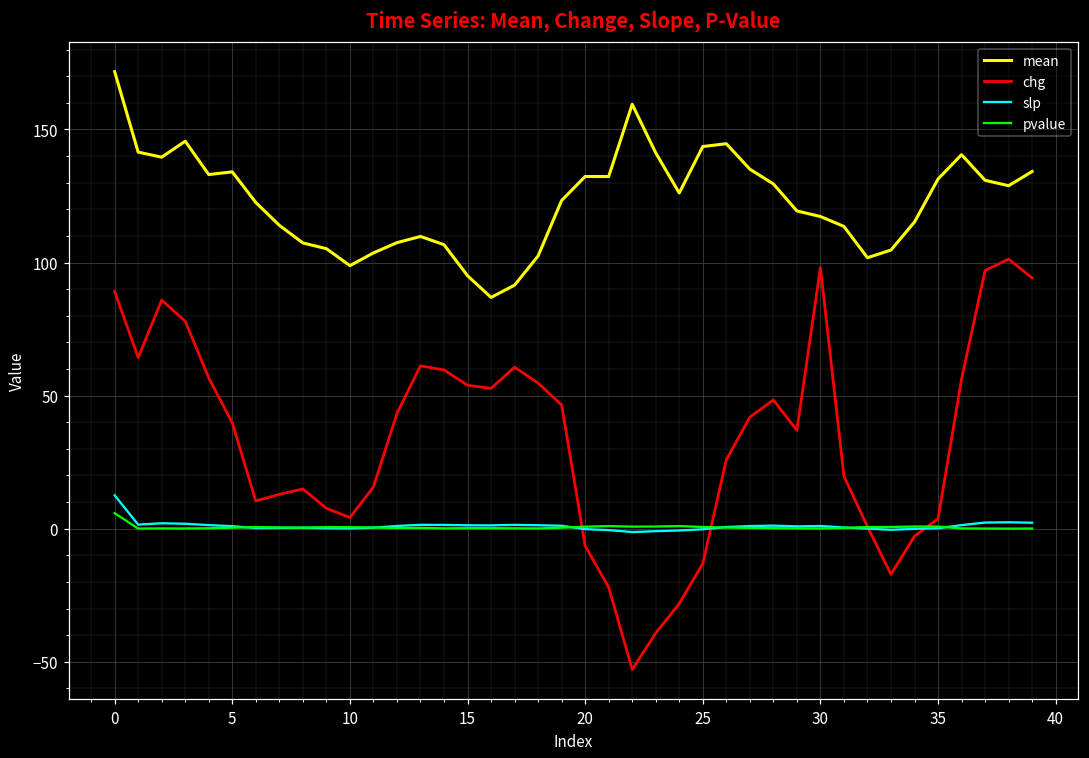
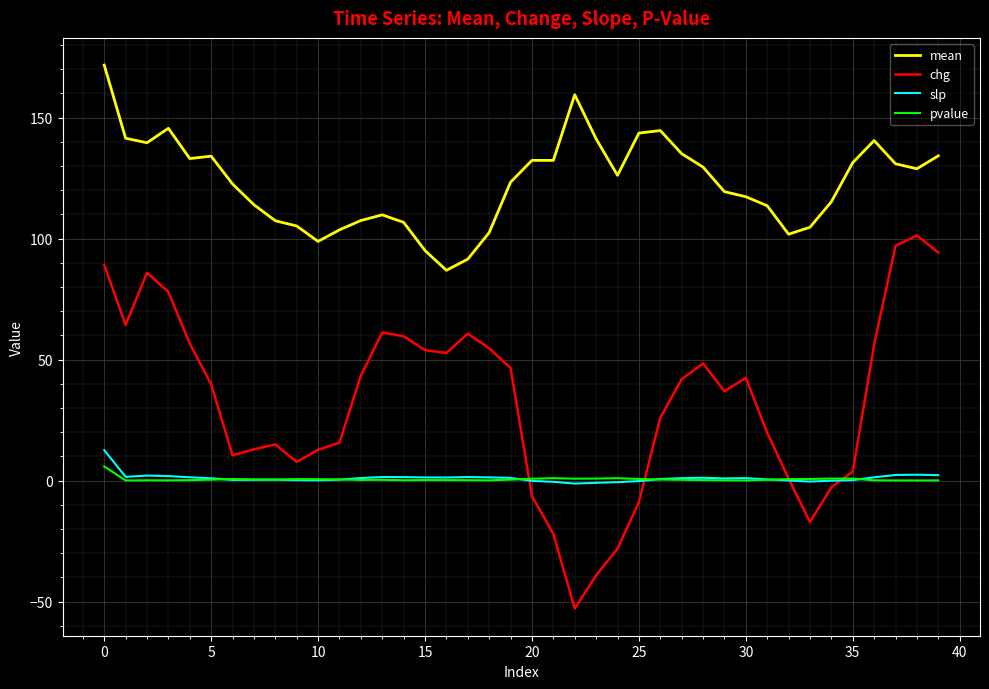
chg, 10: 4 -> 13
chg, 25: -13 -> -9
chg, 30: 98 -> 42
